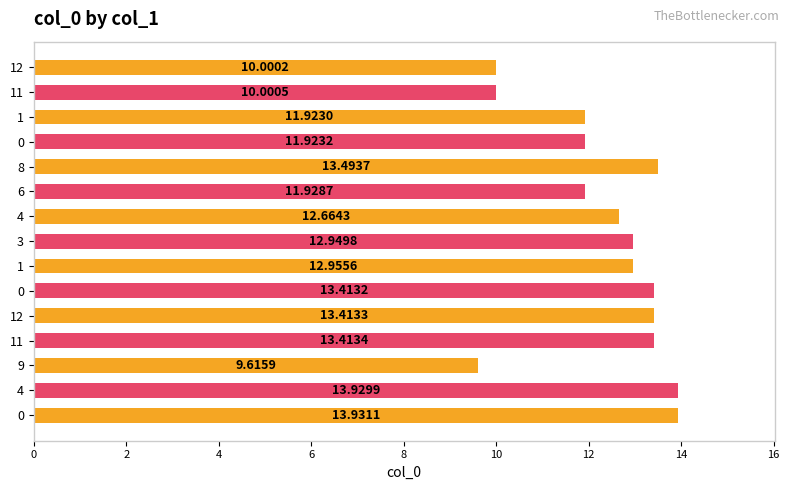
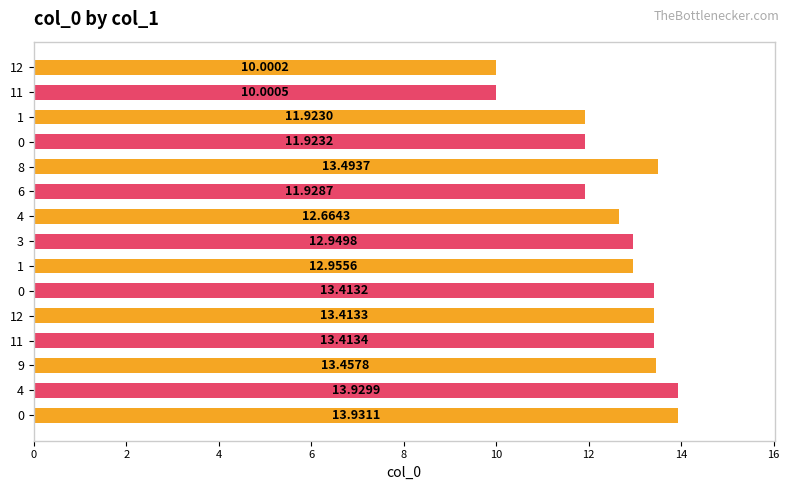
9: 9.6159 -> 13.4578
